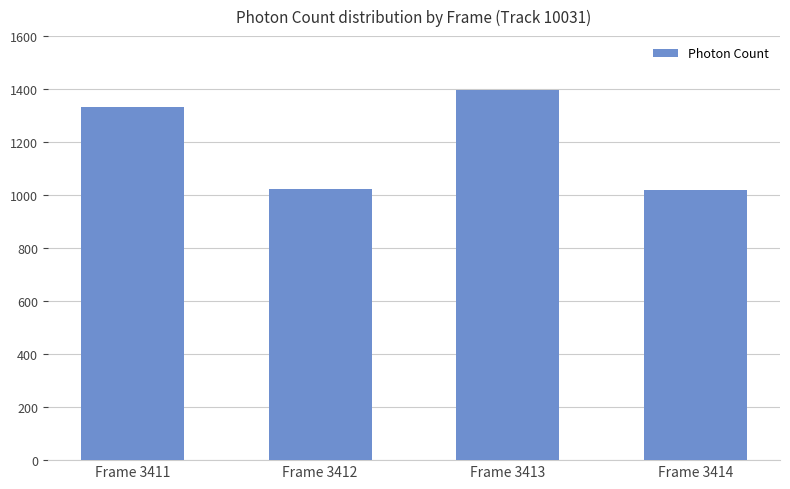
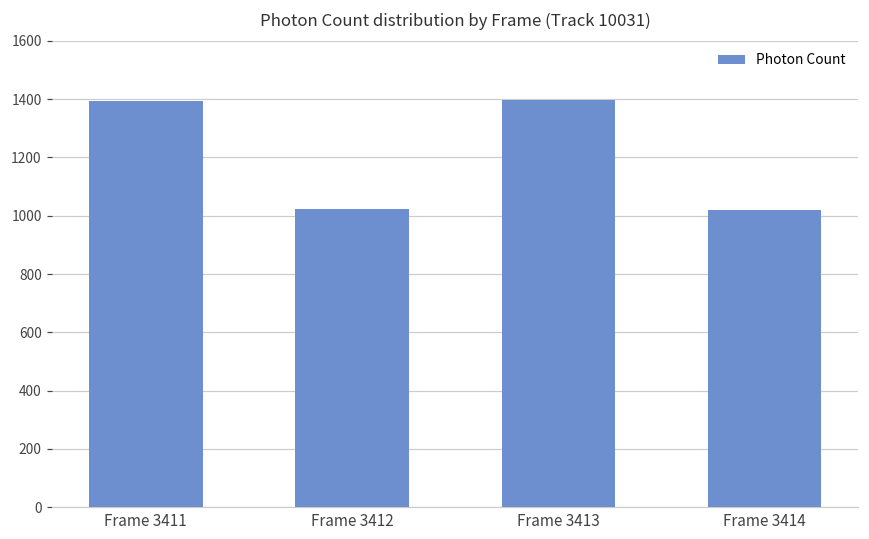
Frame 3411: 1330 -> 1390
